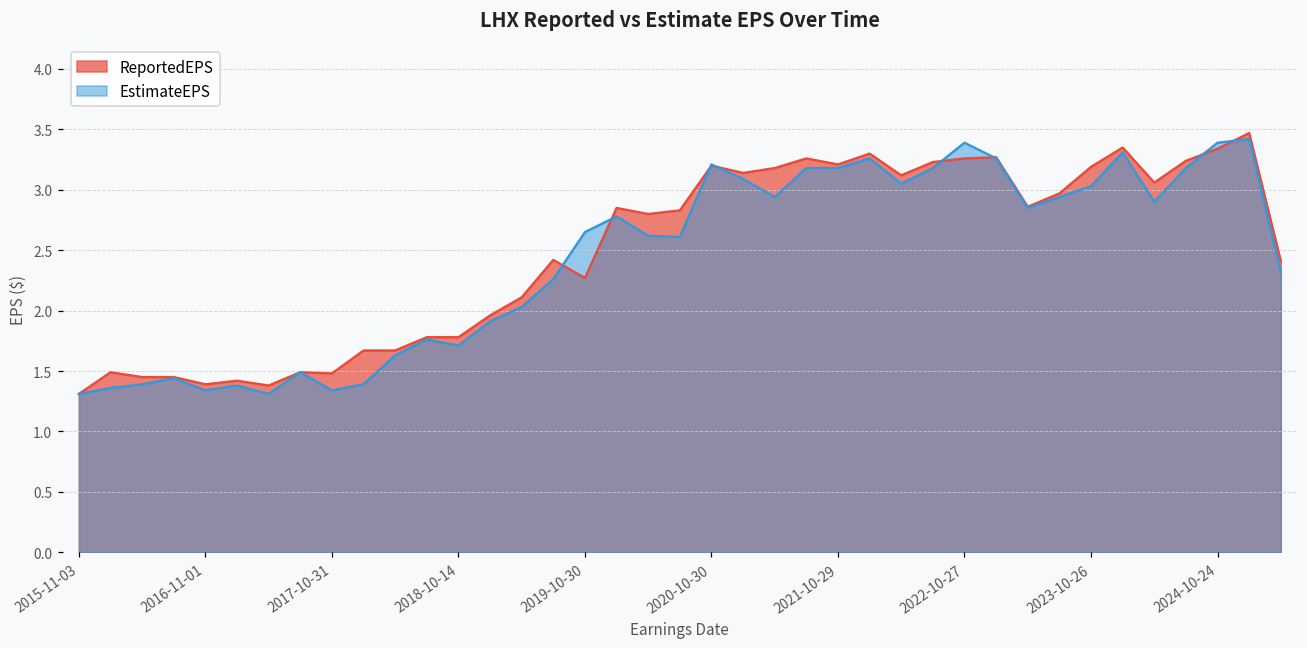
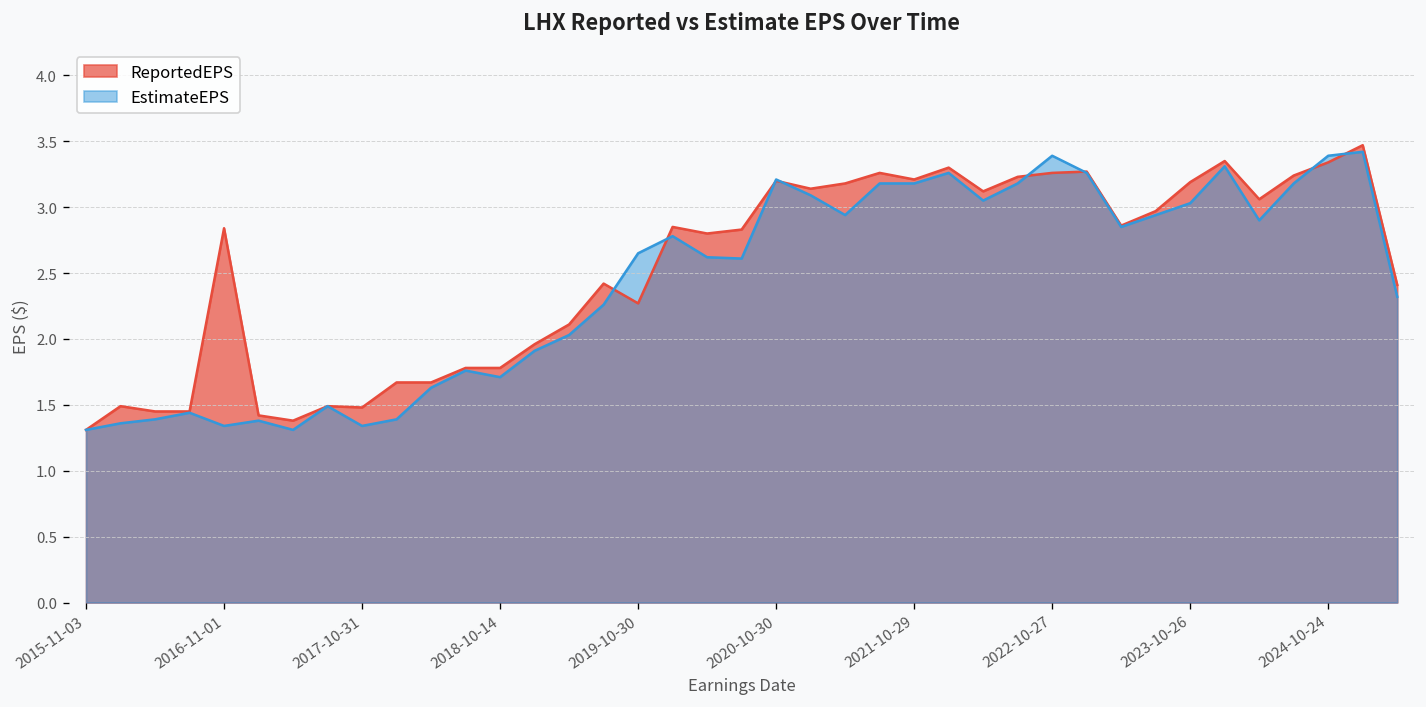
ReportedEPS, 2016-11-01: 1.39 -> 2.84
